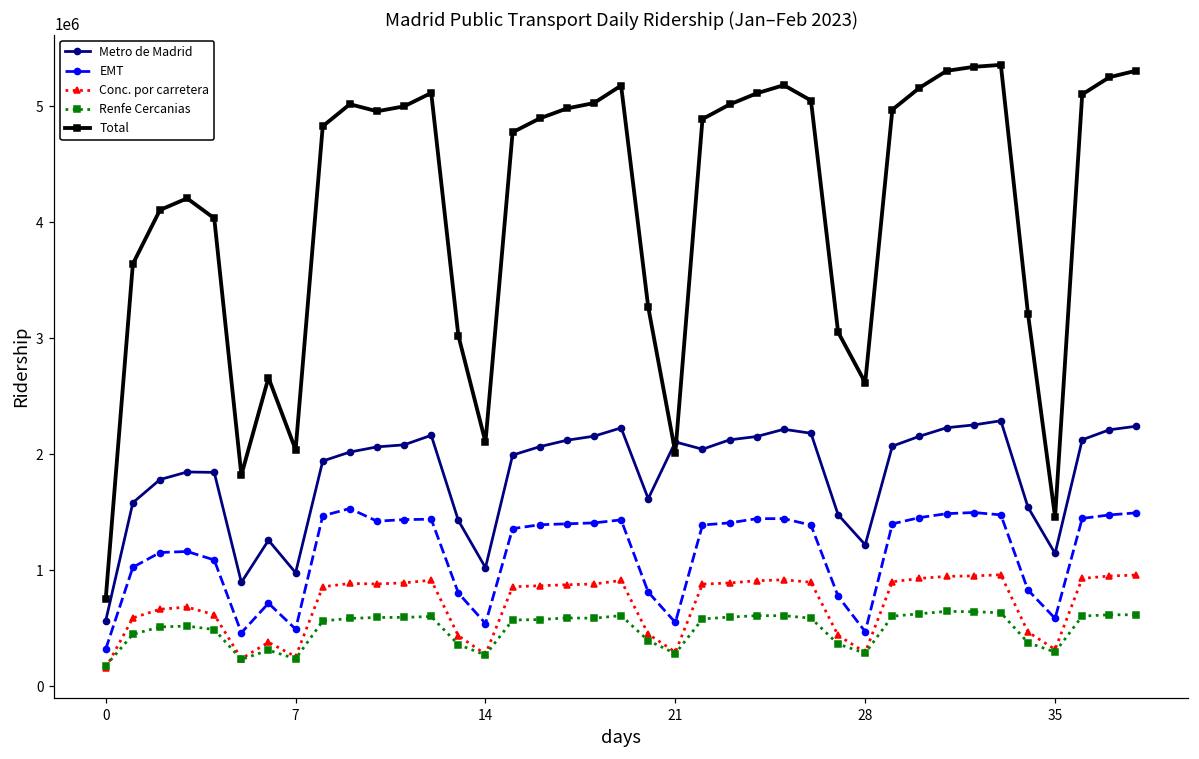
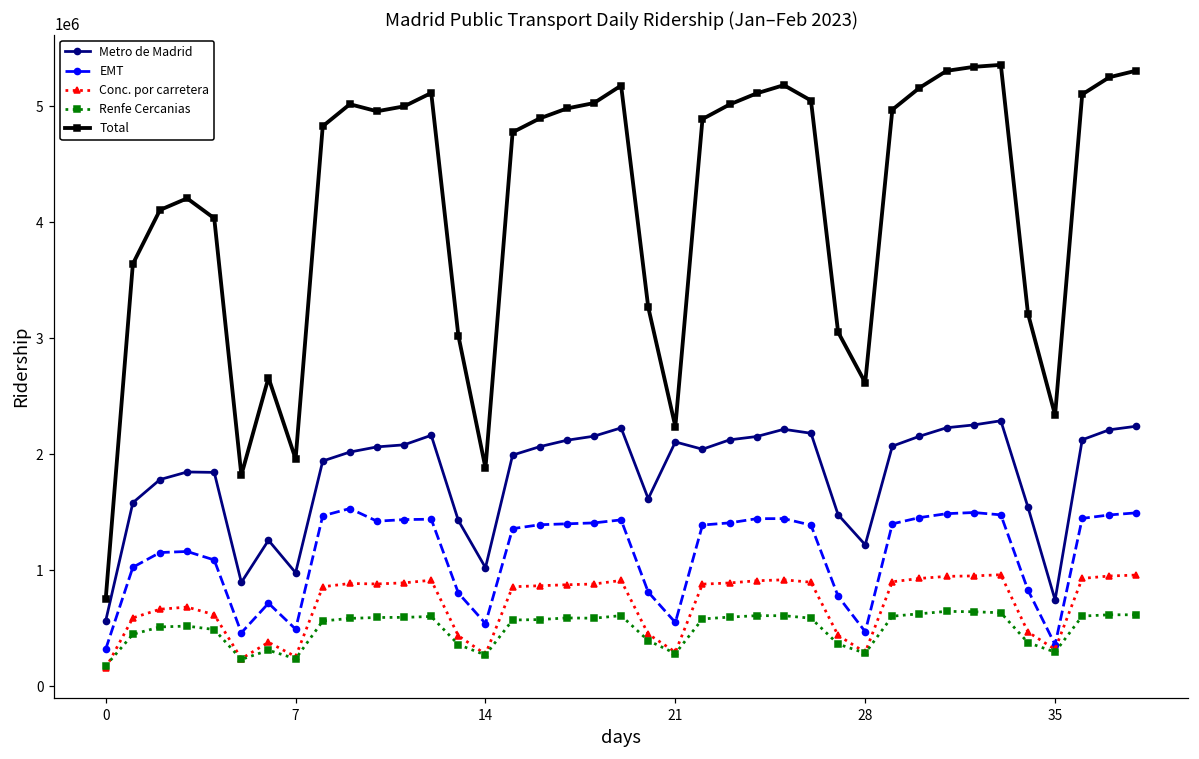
Total, 7: 2040000 -> 1960000
Total, 14: 2100000 -> 1880000
Total, 21: 2010000 -> 2240000
Metro de Madrid, 35: 1140000 -> 740000
EMT, 35: 580000 -> 360000
Total, 35: 1460000 -> 2340000
